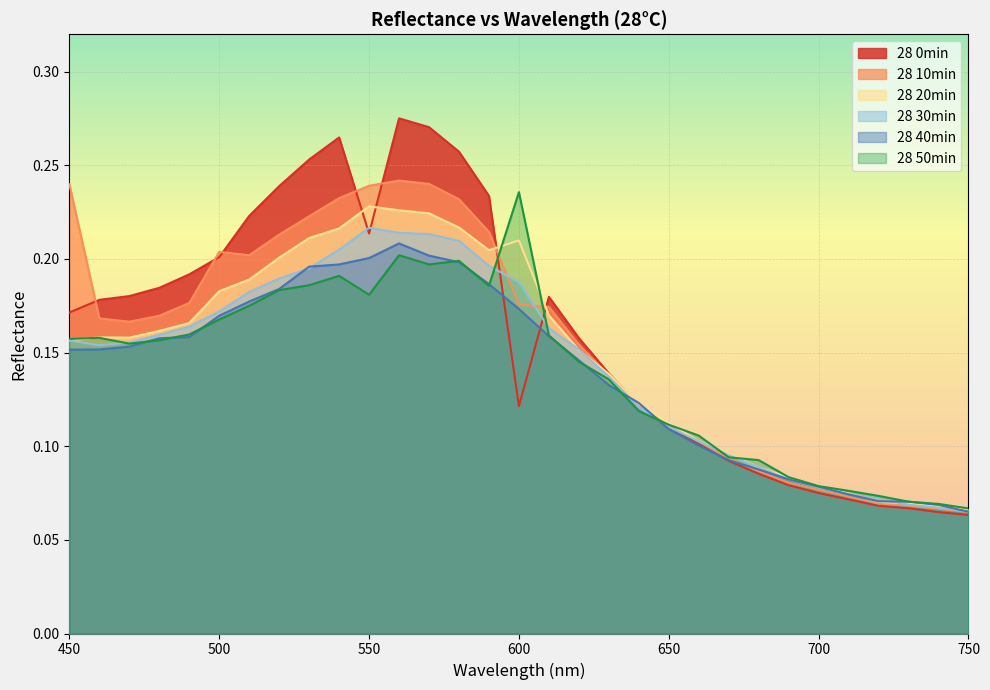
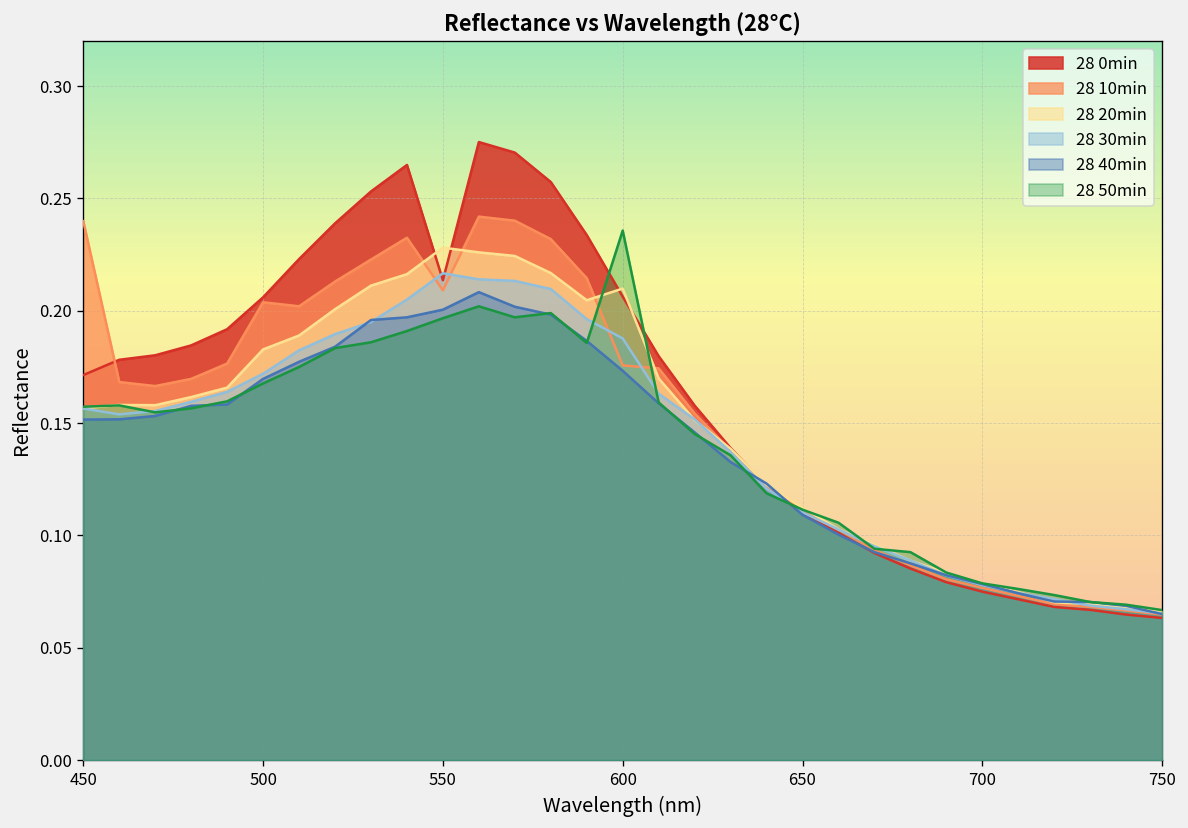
28 0min, 500: 0.201 -> 0.206
28 10min, 550: 0.239 -> 0.209
28 50min, 550: 0.181 -> 0.197
28 0min, 600: 0.121 -> 0.206
